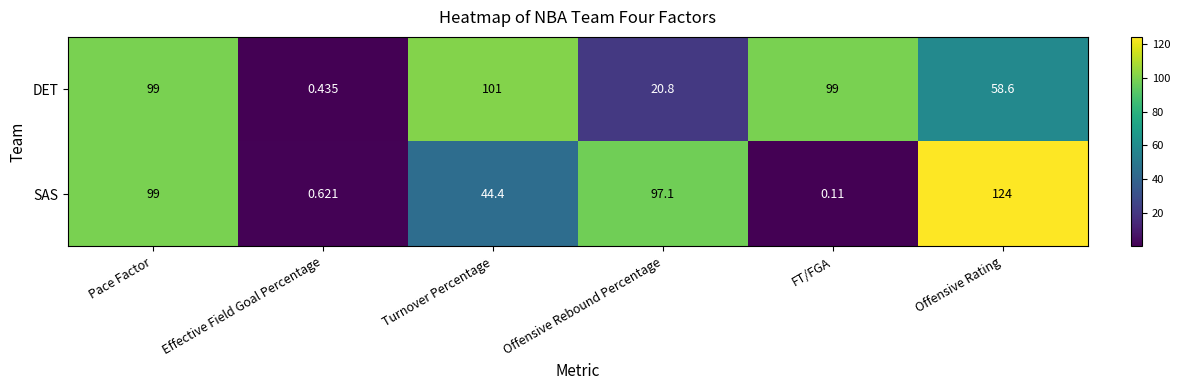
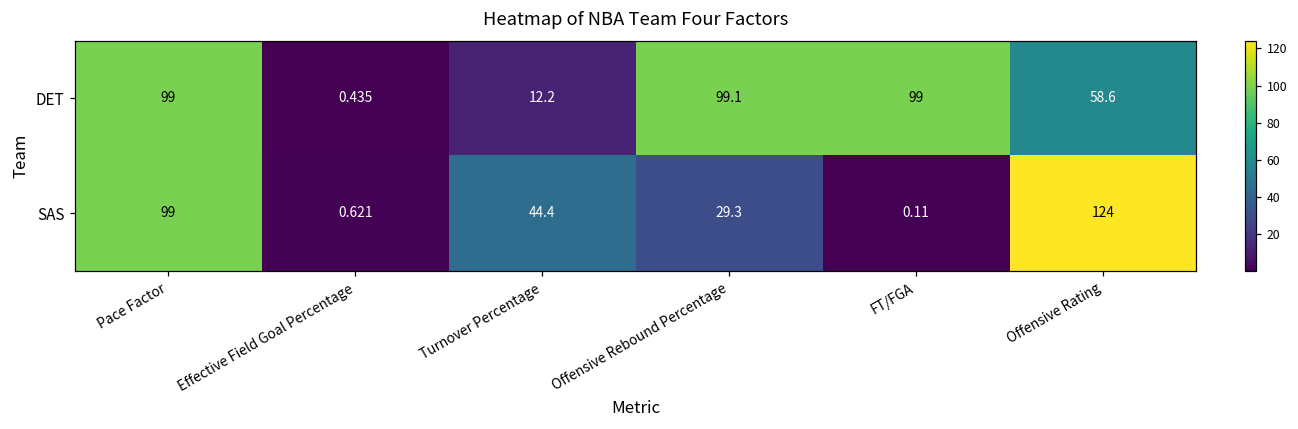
DET, Turnover Percentage: 101 -> 12.2
DET, Offensive Rebound Percentage: 20.8 -> 99.1
SAS, Offensive Rebound Percentage: 97.1 -> 29.3
